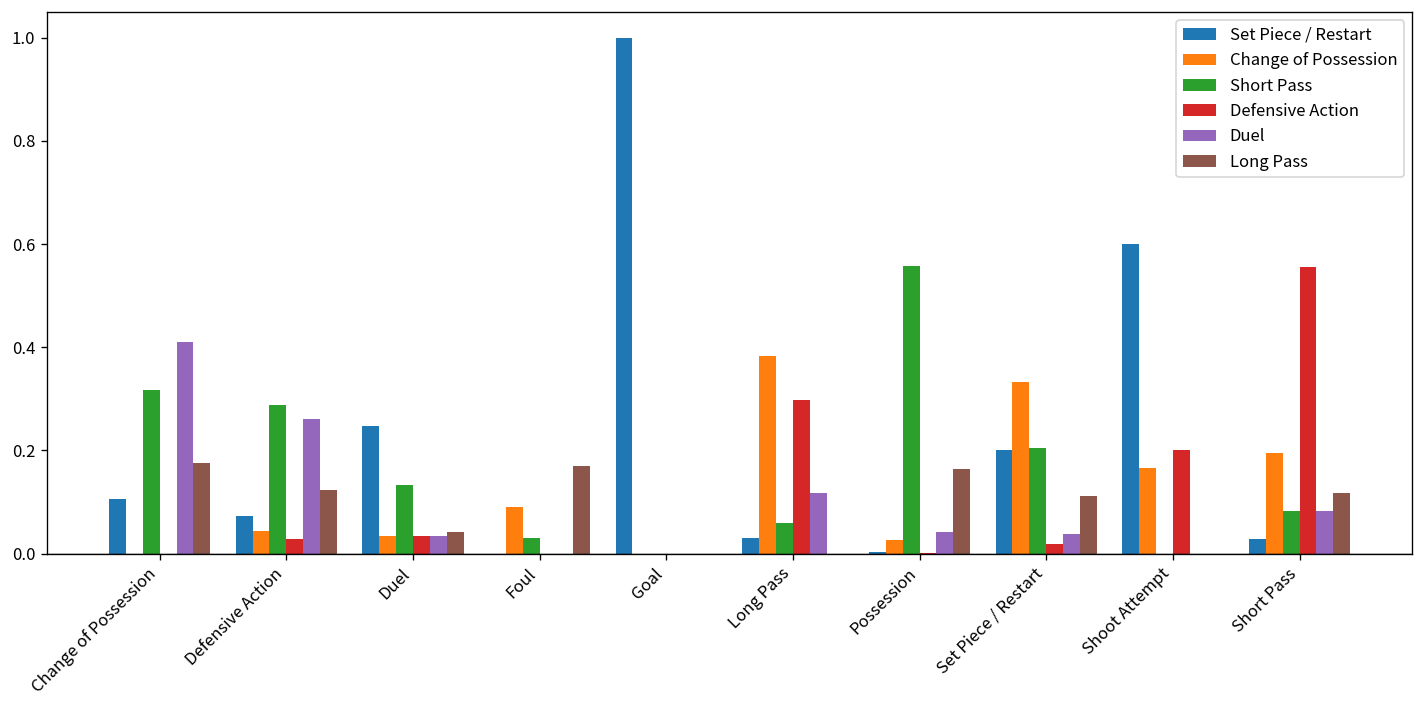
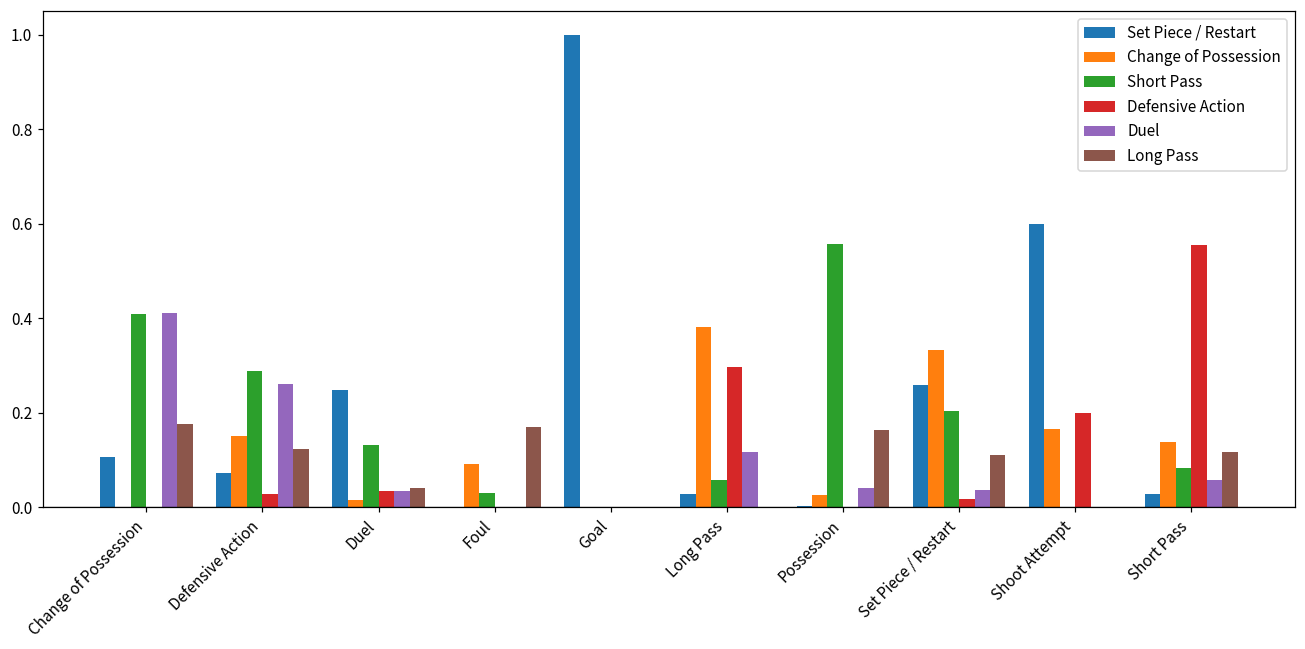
Short Pass, Change of Possession: 0.32 -> 0.41
Change of Possession, Defensive Action: 0.04 -> 0.15
Change of Possession, Duel: 0.03 -> 0.02
Set Piece / Restart, Set Piece / Restart: 0.20 -> 0.26
Change of Possession, Short Pass: 0.19 -> 0.14
Duel, Short Pass: 0.08 -> 0.06
